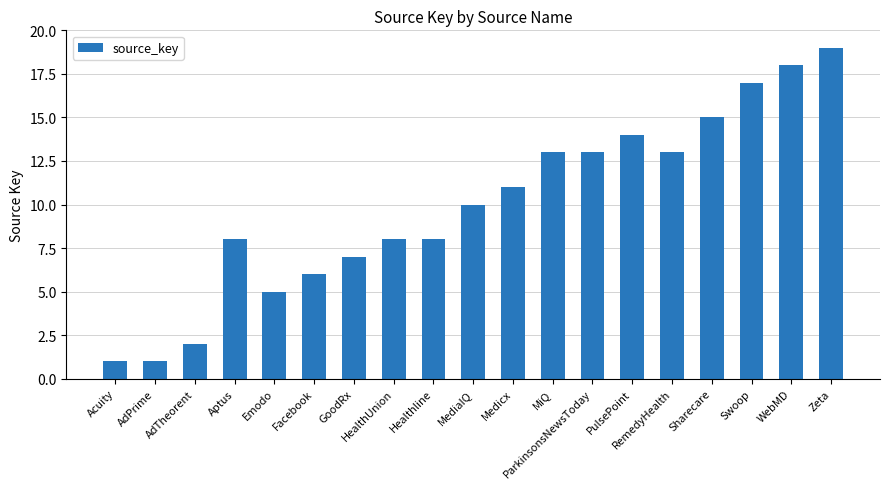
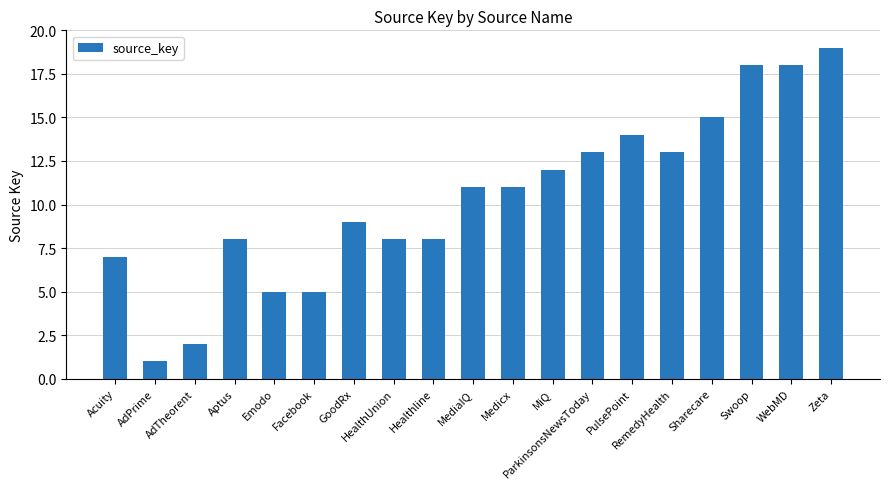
Acuity: 1 -> 7
Facebook: 6 -> 5
GoodRx: 7 -> 9
MediaIQ: 10 -> 11
MiQ: 13 -> 12
Swoop: 17 -> 18
